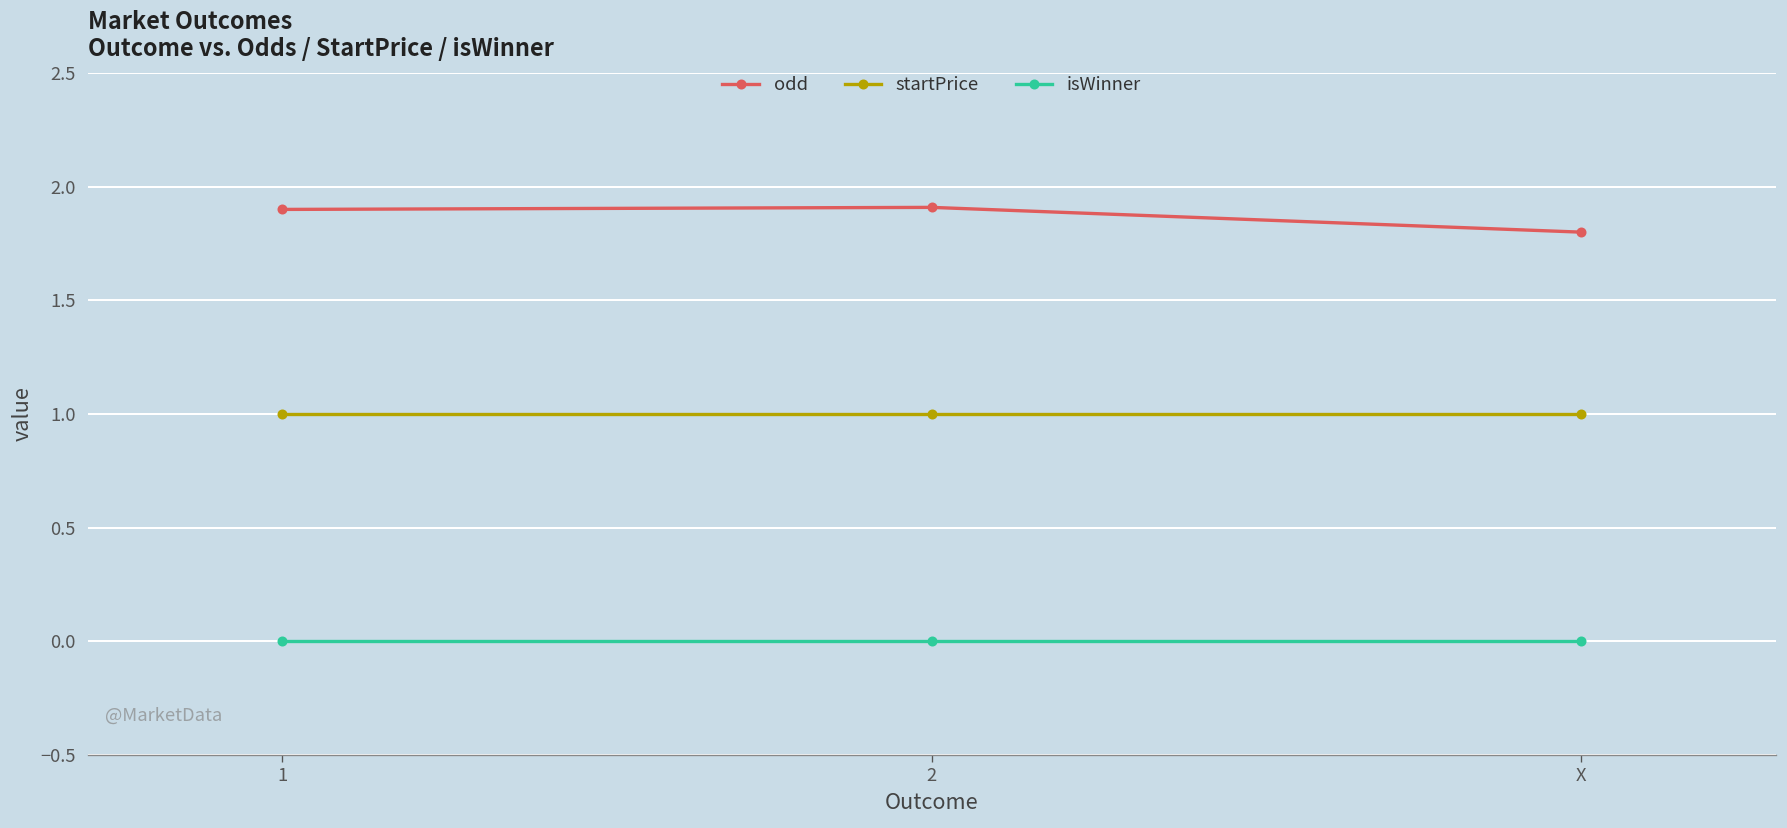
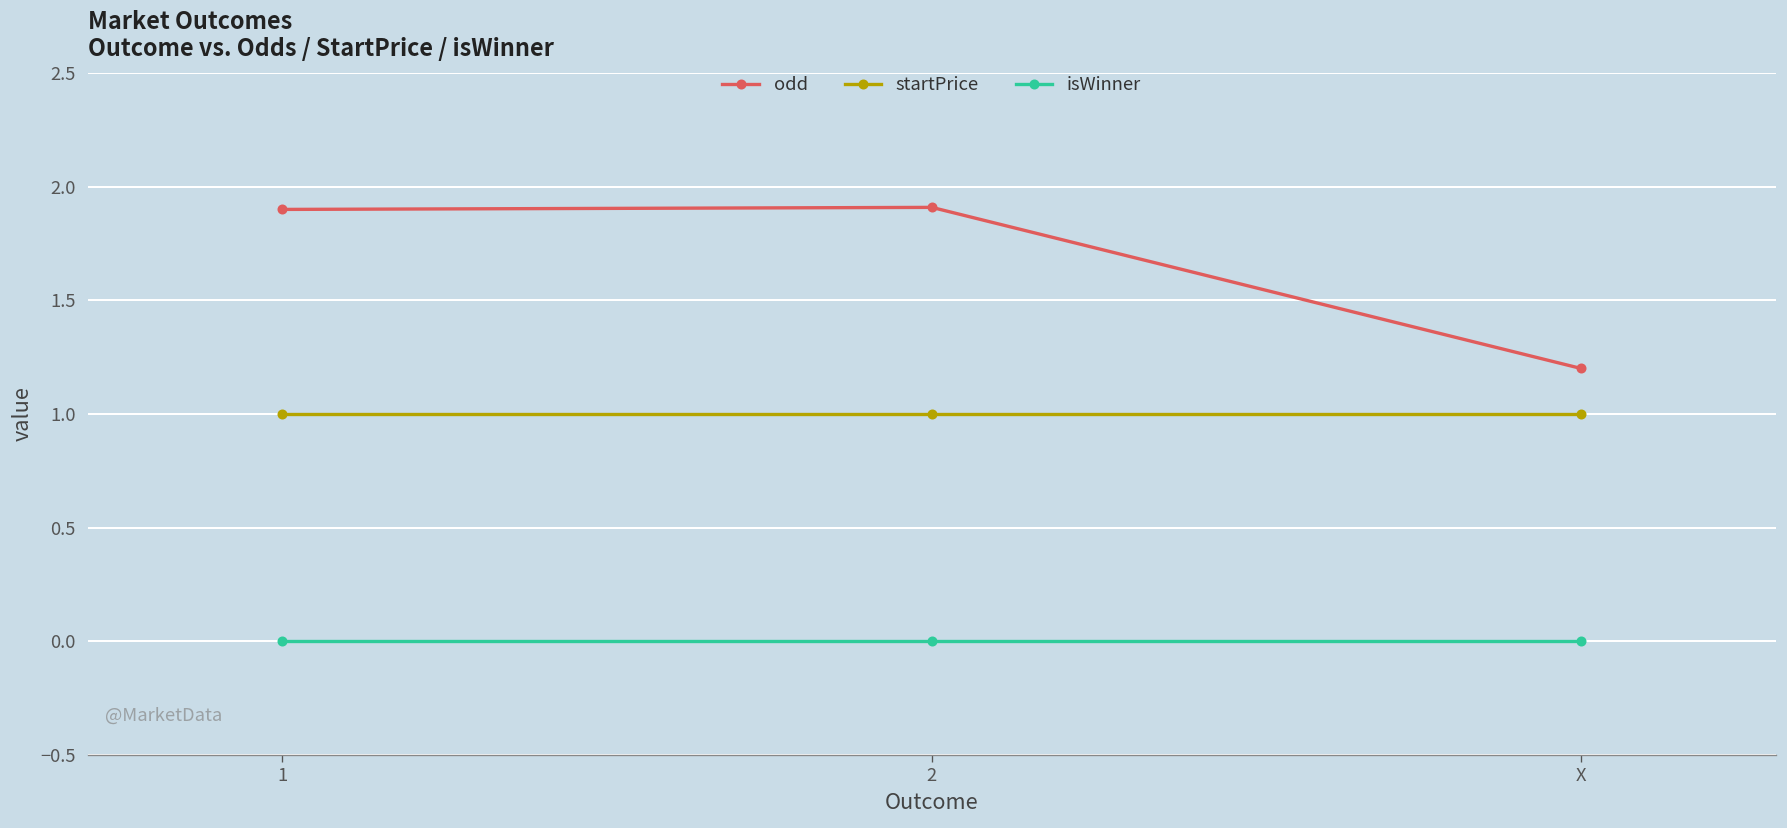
odd, X: 1.8 -> 1.2
